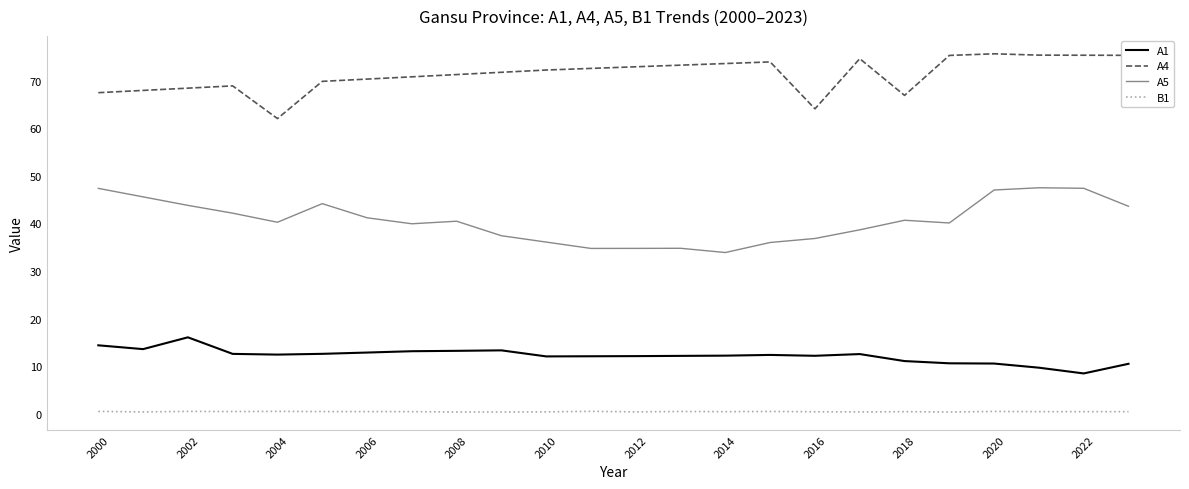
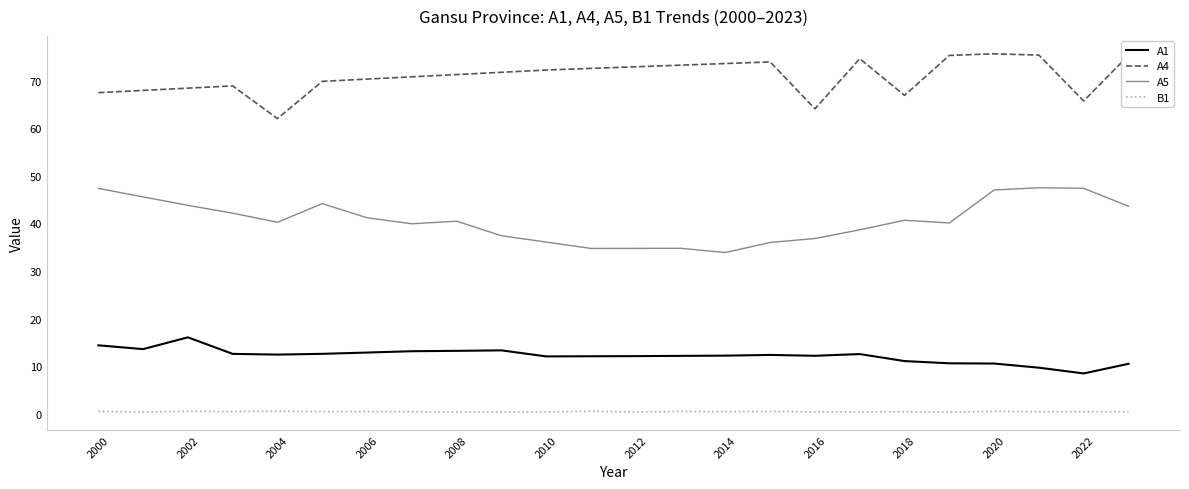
A4, 2022: 75 -> 66
